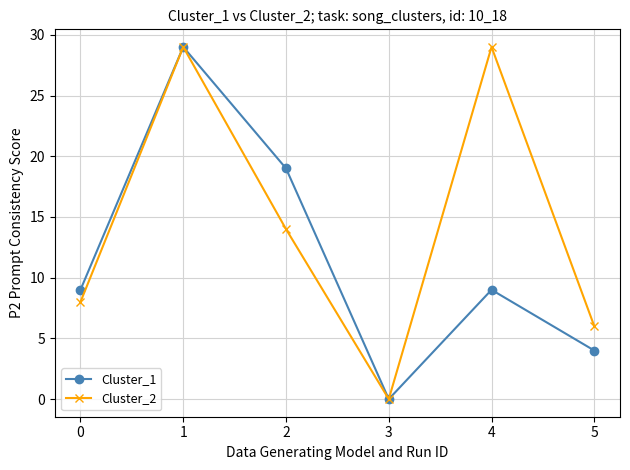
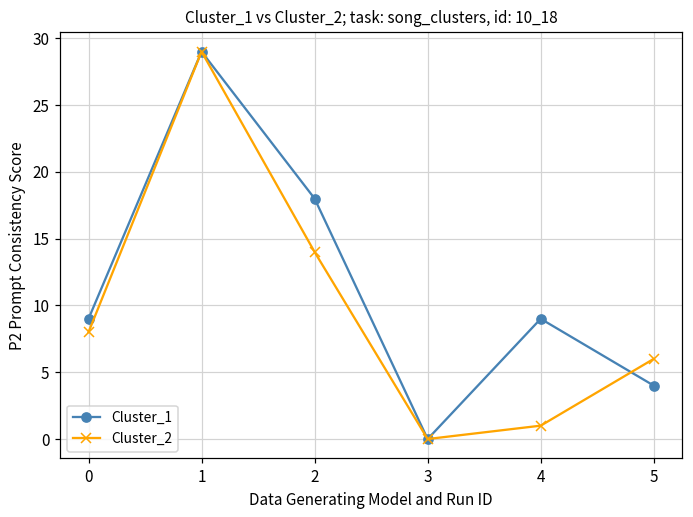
Cluster_1, 2: 19 -> 18
Cluster_2, 4: 29 -> 1
